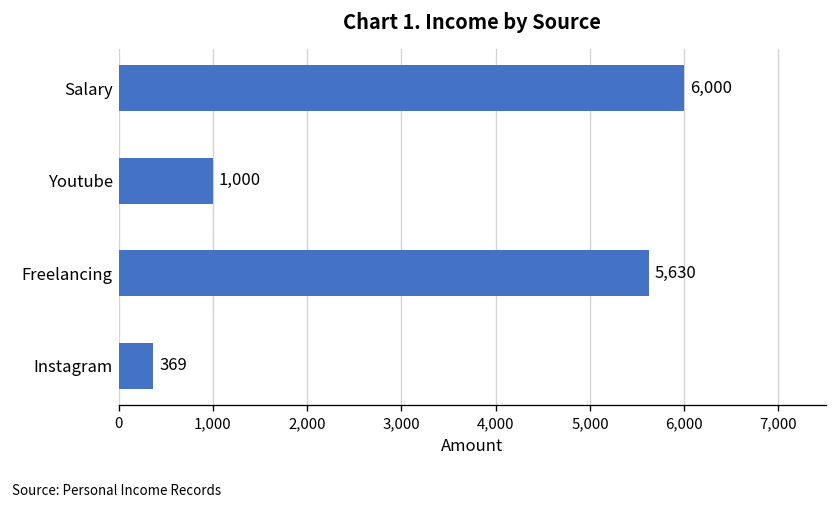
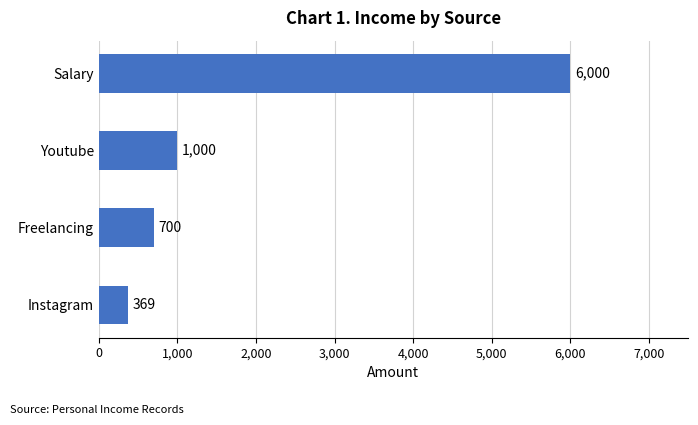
Freelancing: 5,630 -> 700
